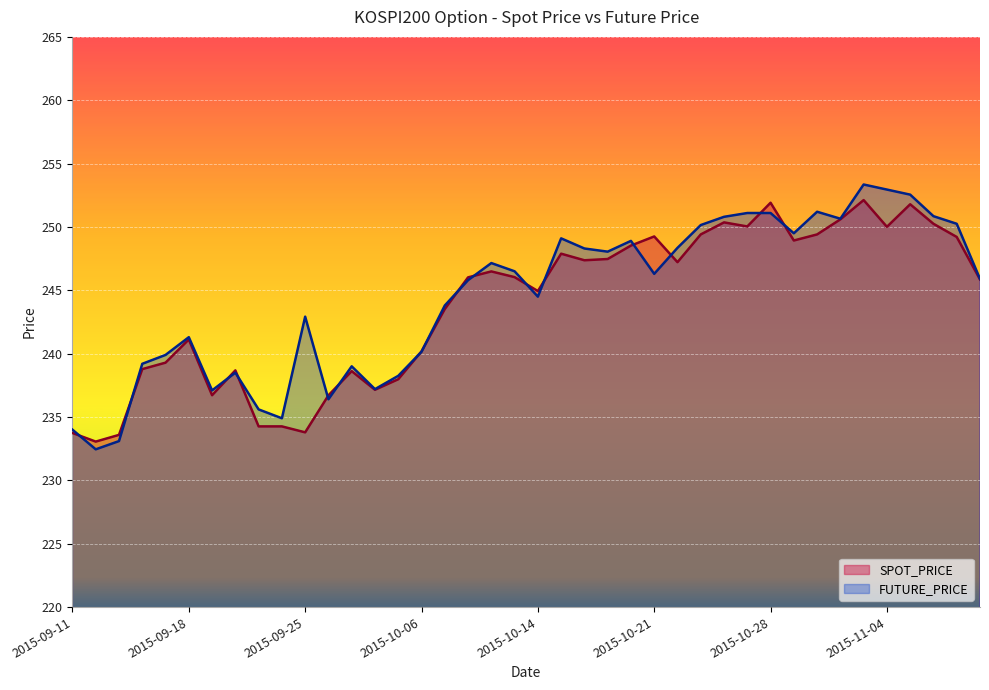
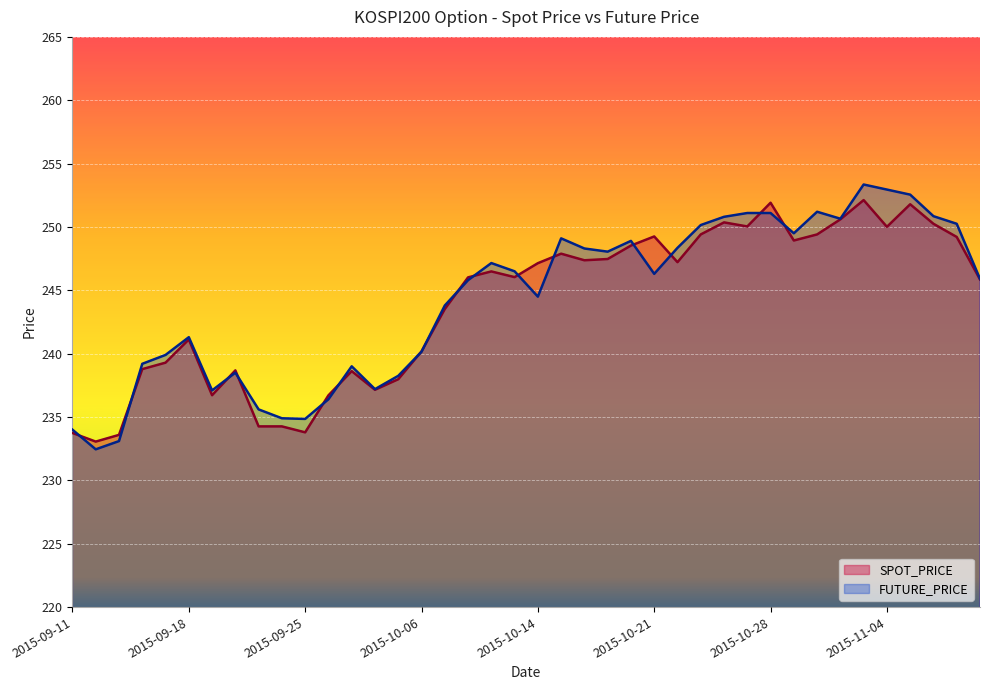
FUTURE_PRICE, 2015-09-25: 242.9 -> 234.9
SPOT_PRICE, 2015-10-14: 244.9 -> 247.1
